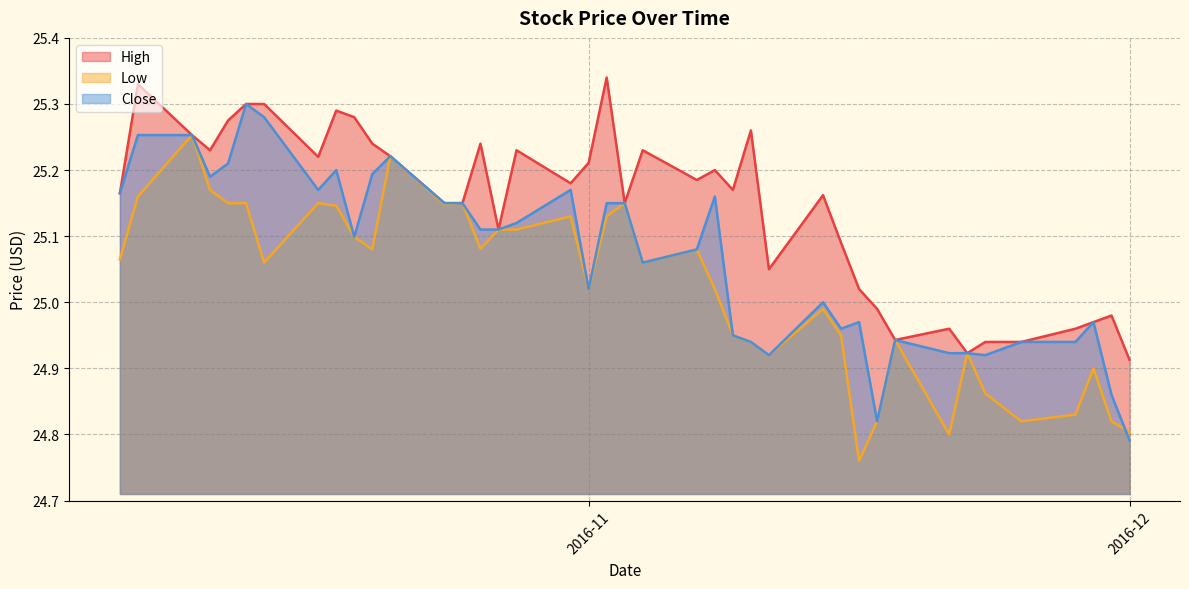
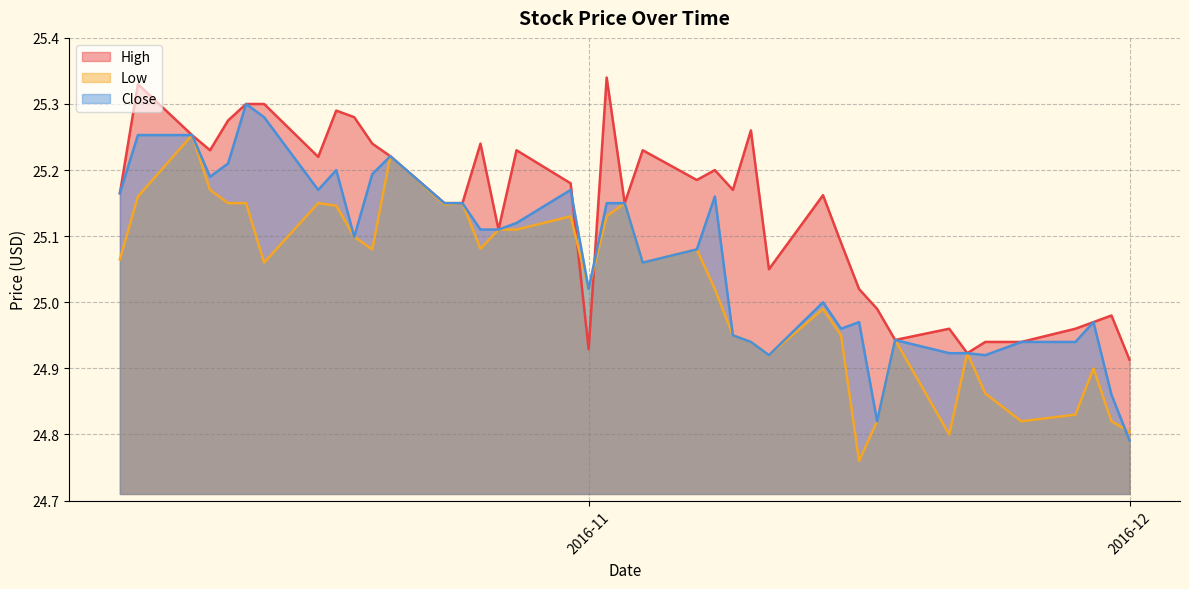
High, 2016-11: 25.21 -> 24.93
